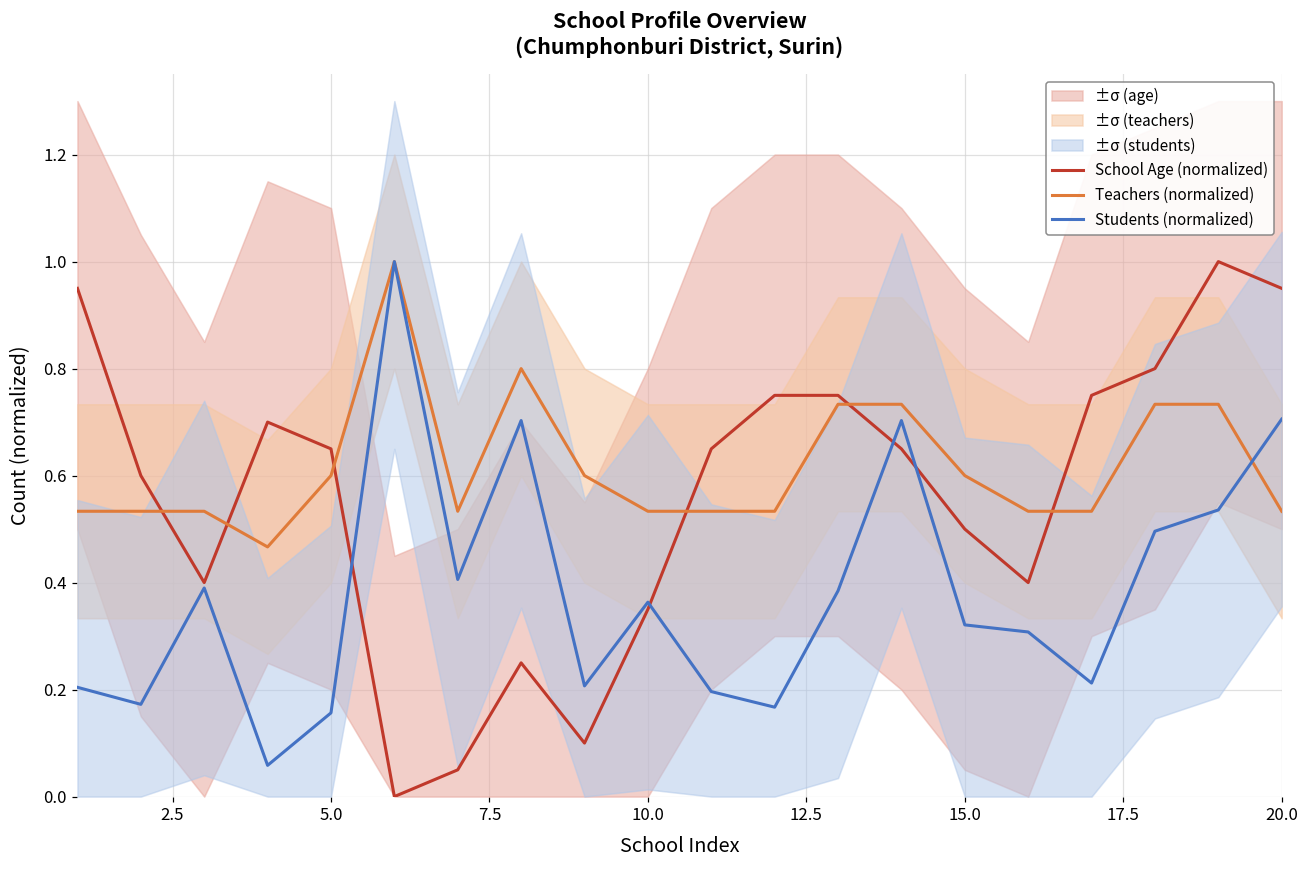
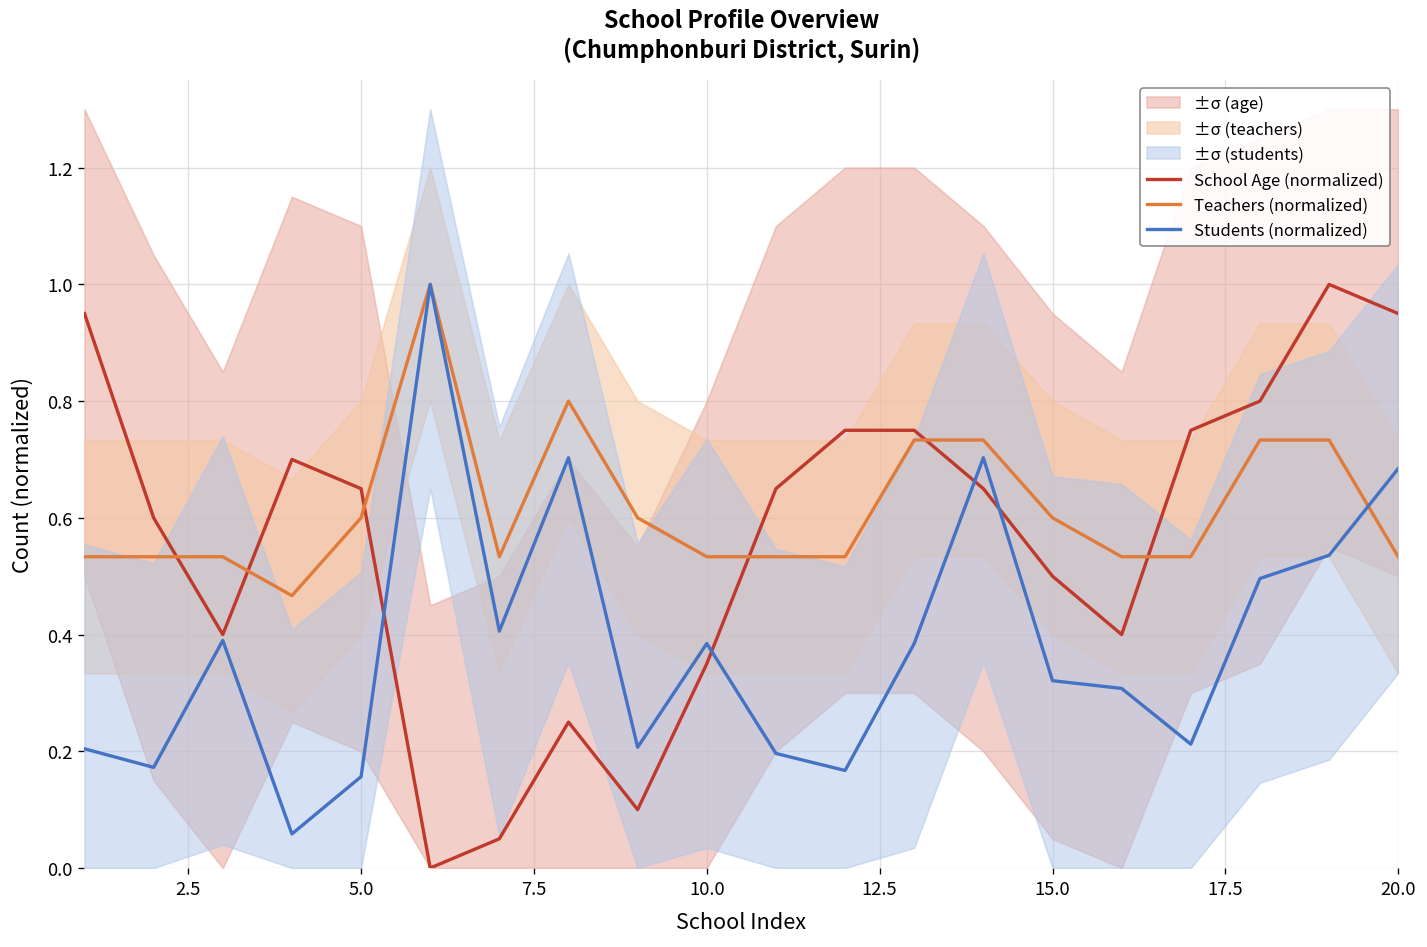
Students (normalized), 10.0: 0.36 -> 0.38
Students (normalized), 20.0: 0.71 -> 0.68
